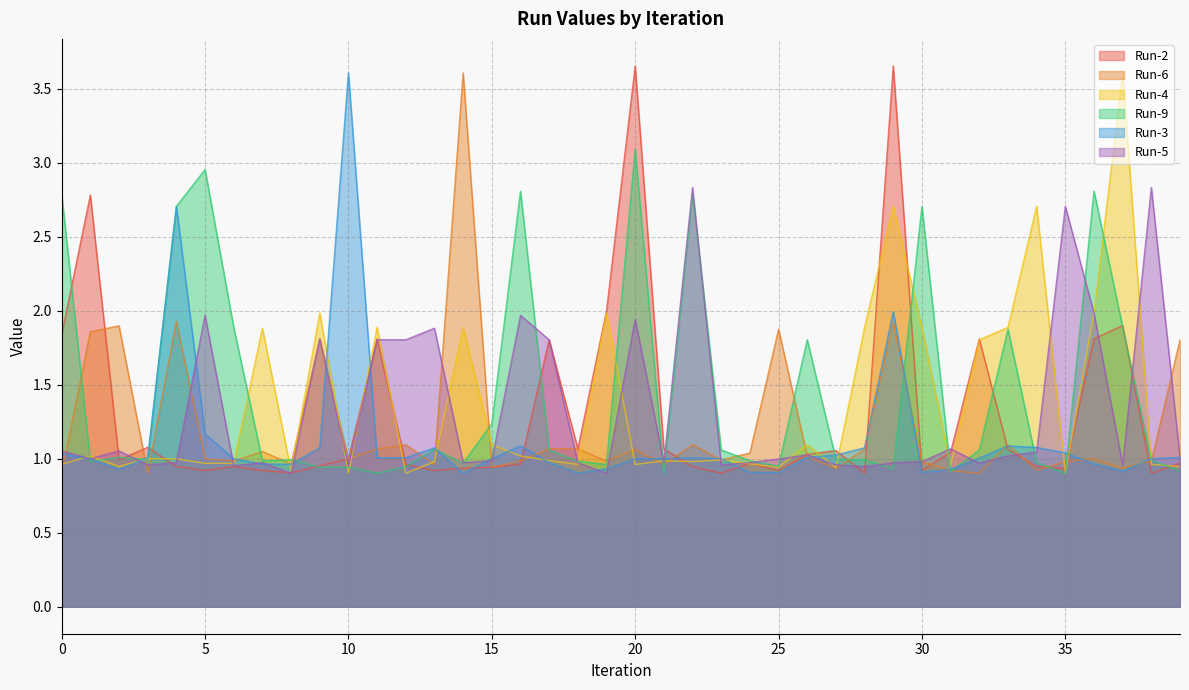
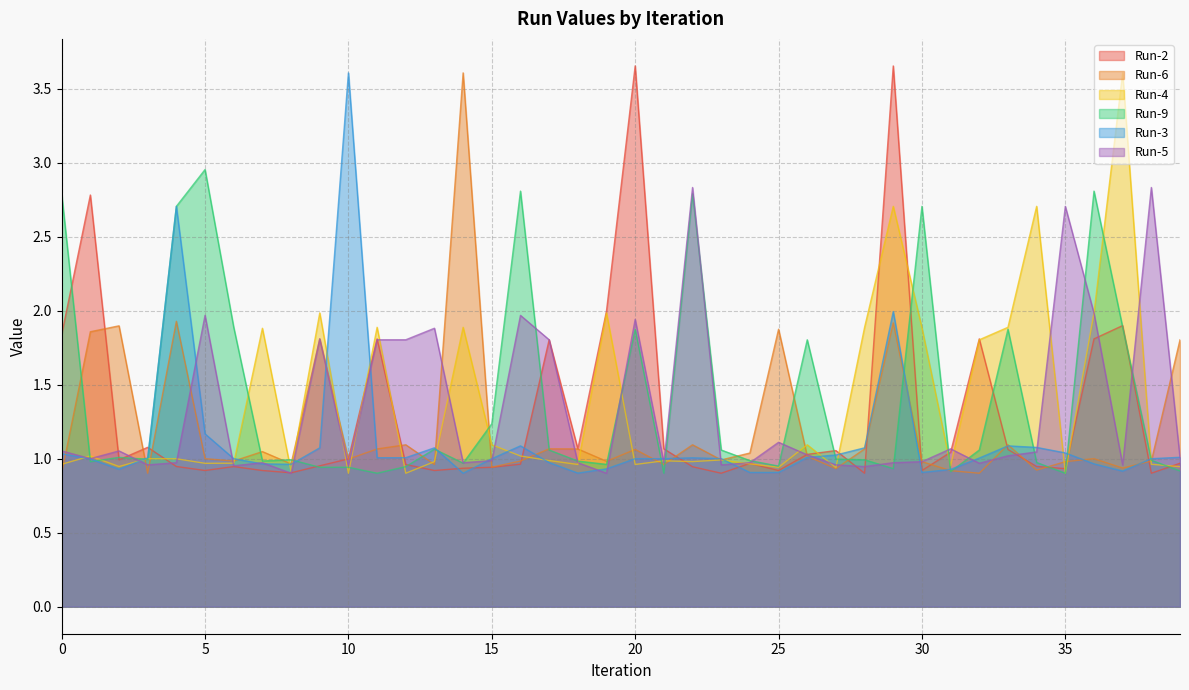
Run-9, 20: 3.09 -> 1.88
Run-5, 25: 1.00 -> 1.11
